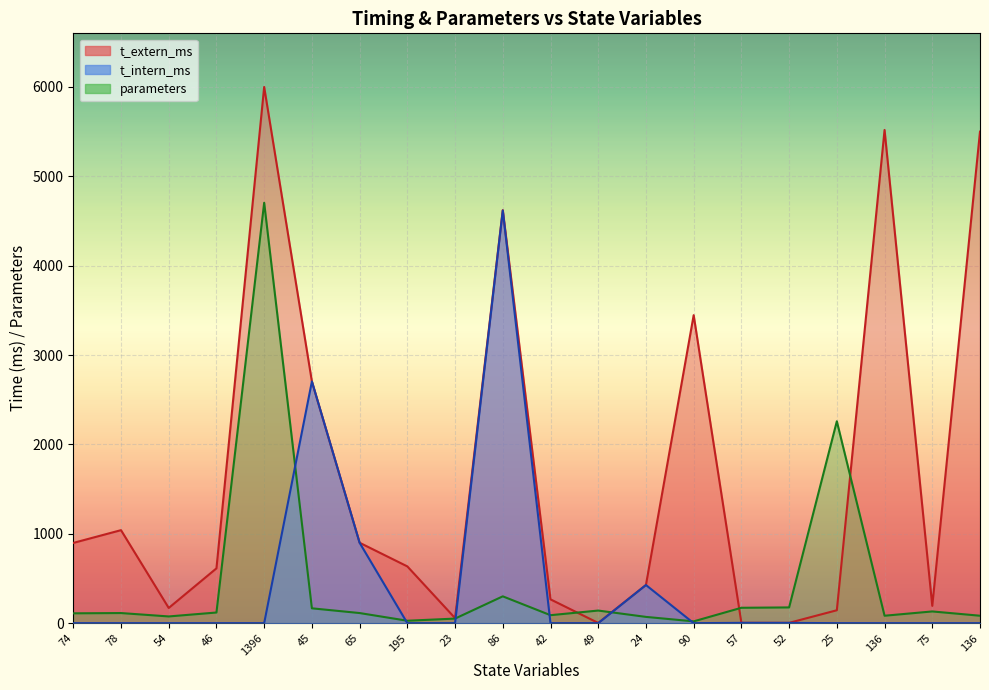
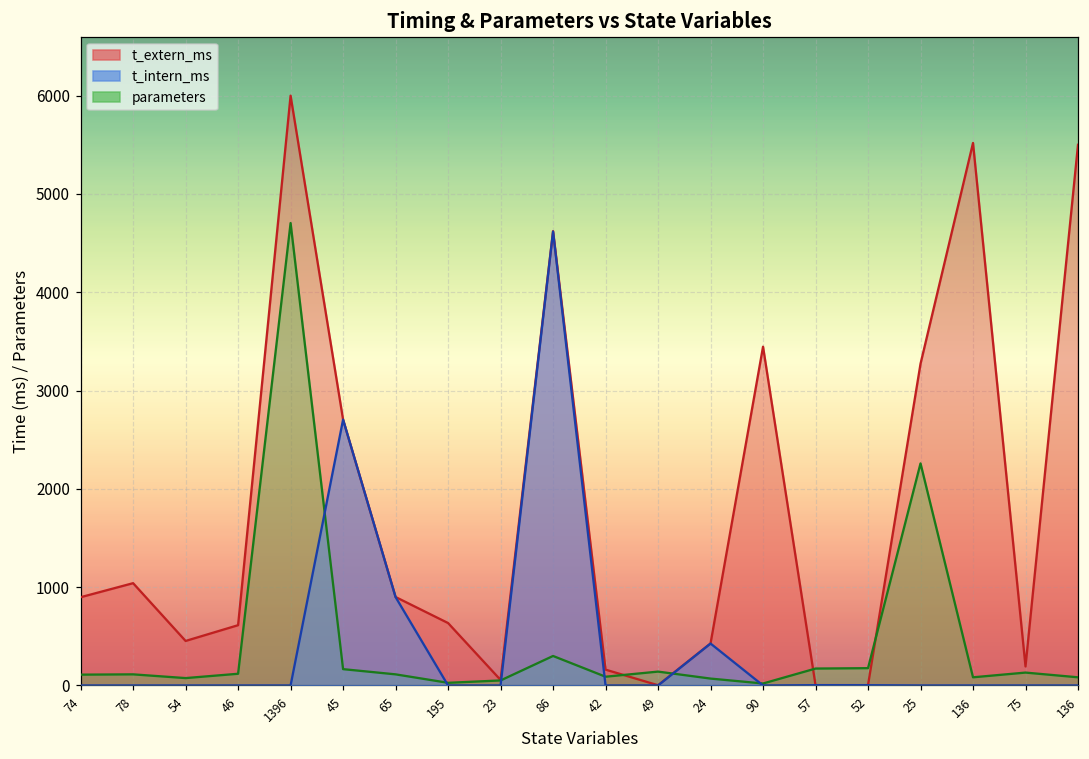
t_extern_ms, 54: 200 -> 500
t_extern_ms, 42: 300 -> 200
t_extern_ms, 25: 100 -> 3300
